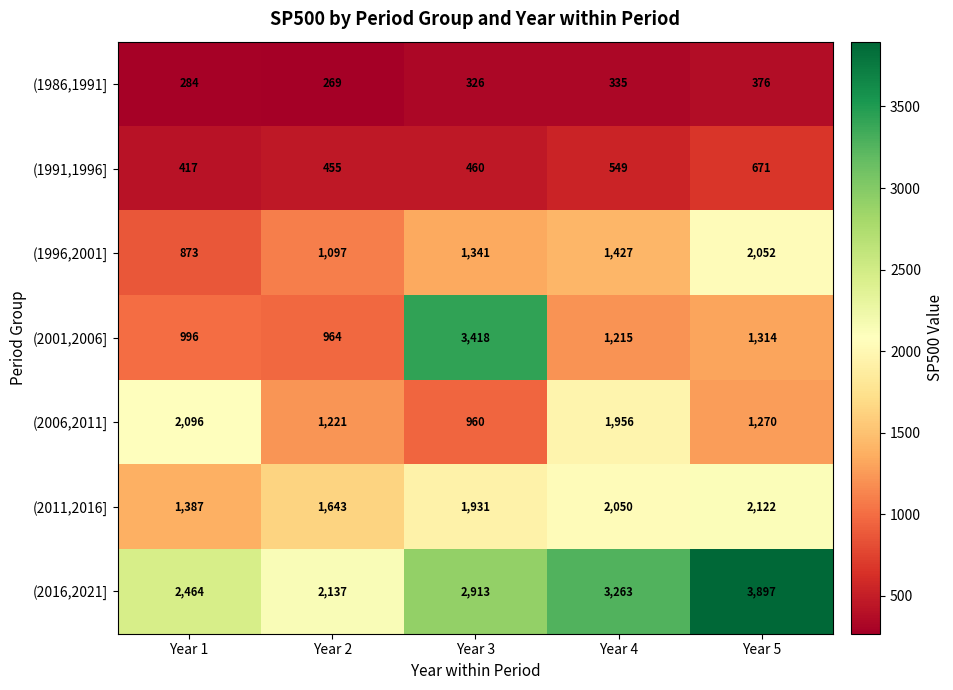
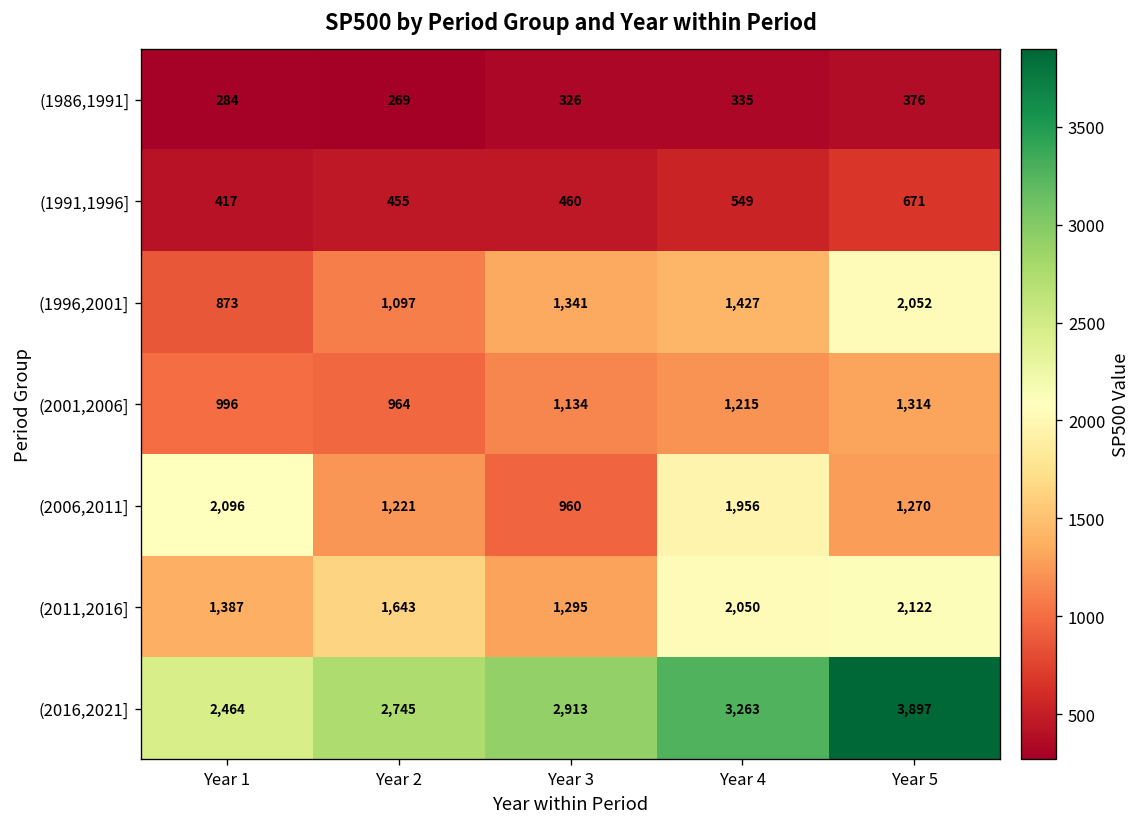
(2001,2006], Year 3: 3,418 -> 1,134
(2011,2016], Year 3: 1,931 -> 1,295
(2016,2021], Year 2: 2,137 -> 2,745
